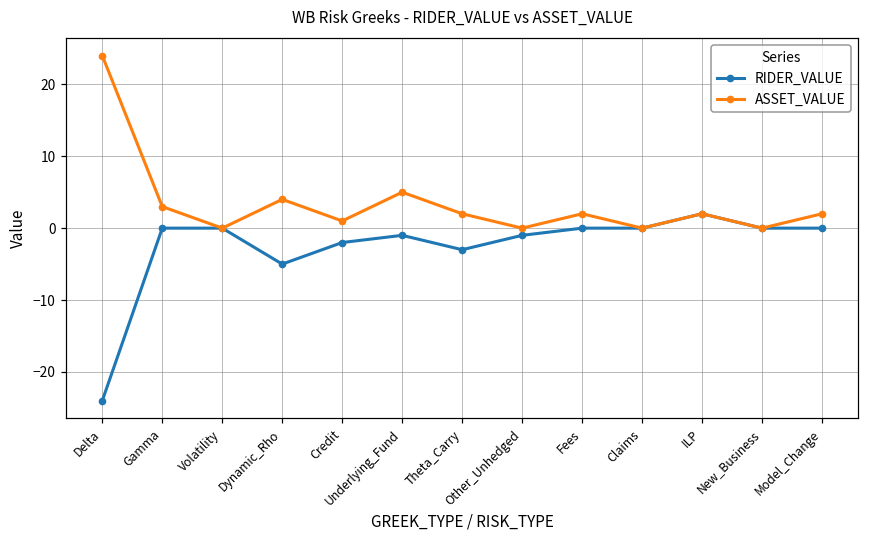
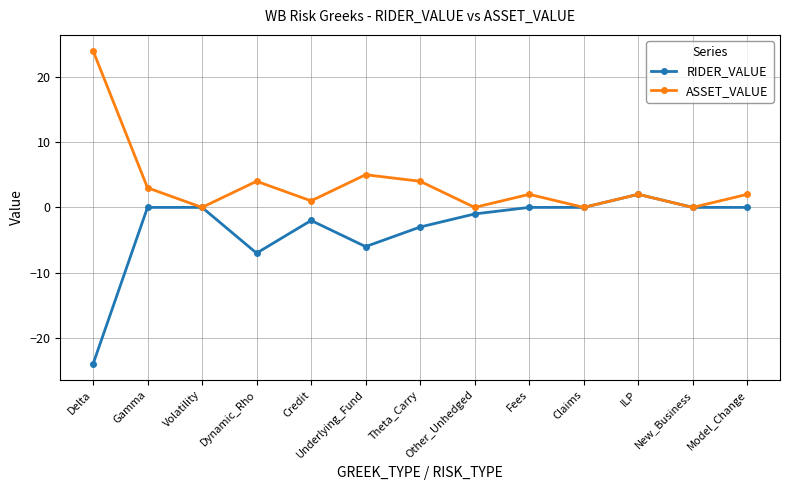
RIDER_VALUE, Dynamic_Rho: -5 -> -7
RIDER_VALUE, Underlying_Fund: -1 -> -6
ASSET_VALUE, Theta_Carry: 2 -> 4
